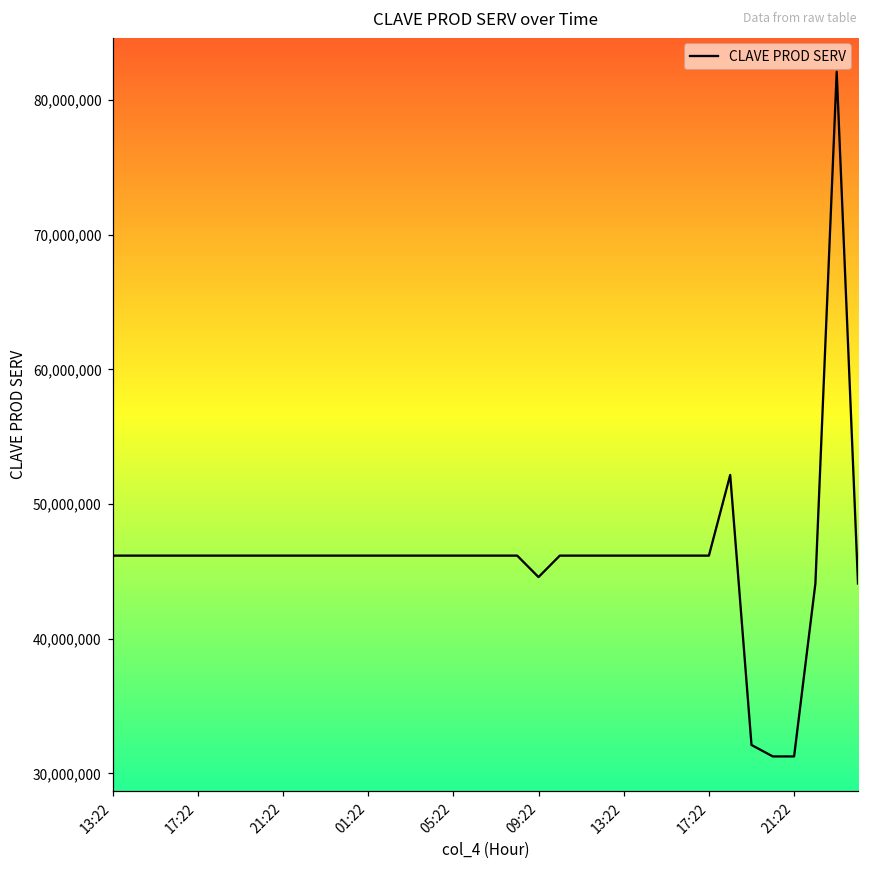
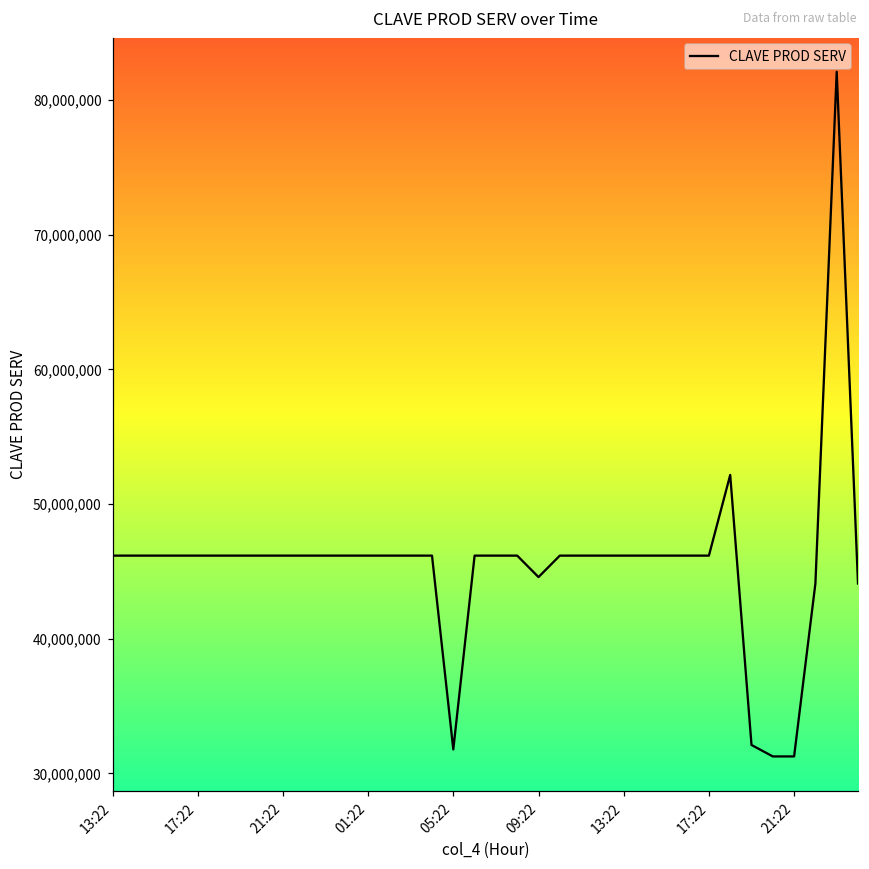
05:22: 46,200,000 -> 31,800,000
